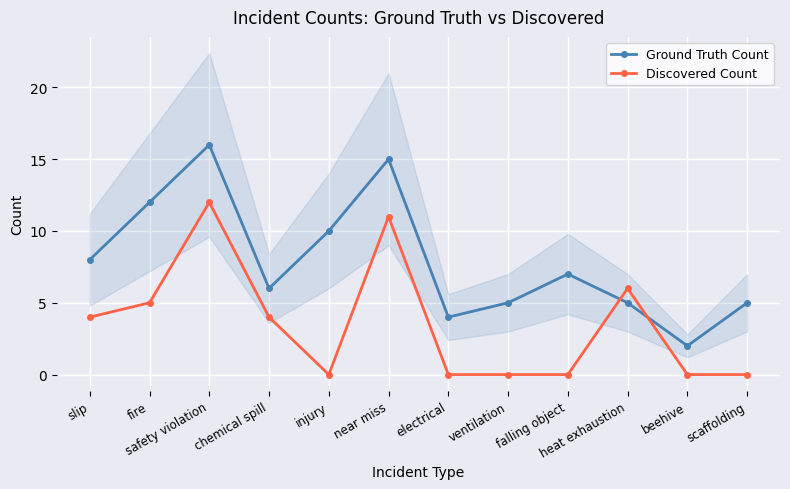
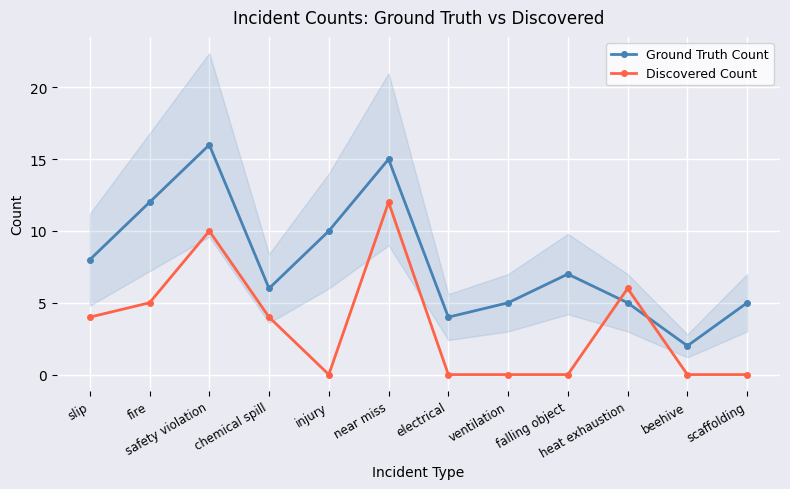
Discovered Count, safety violation: 12 -> 10
Discovered Count, near miss: 11 -> 12
